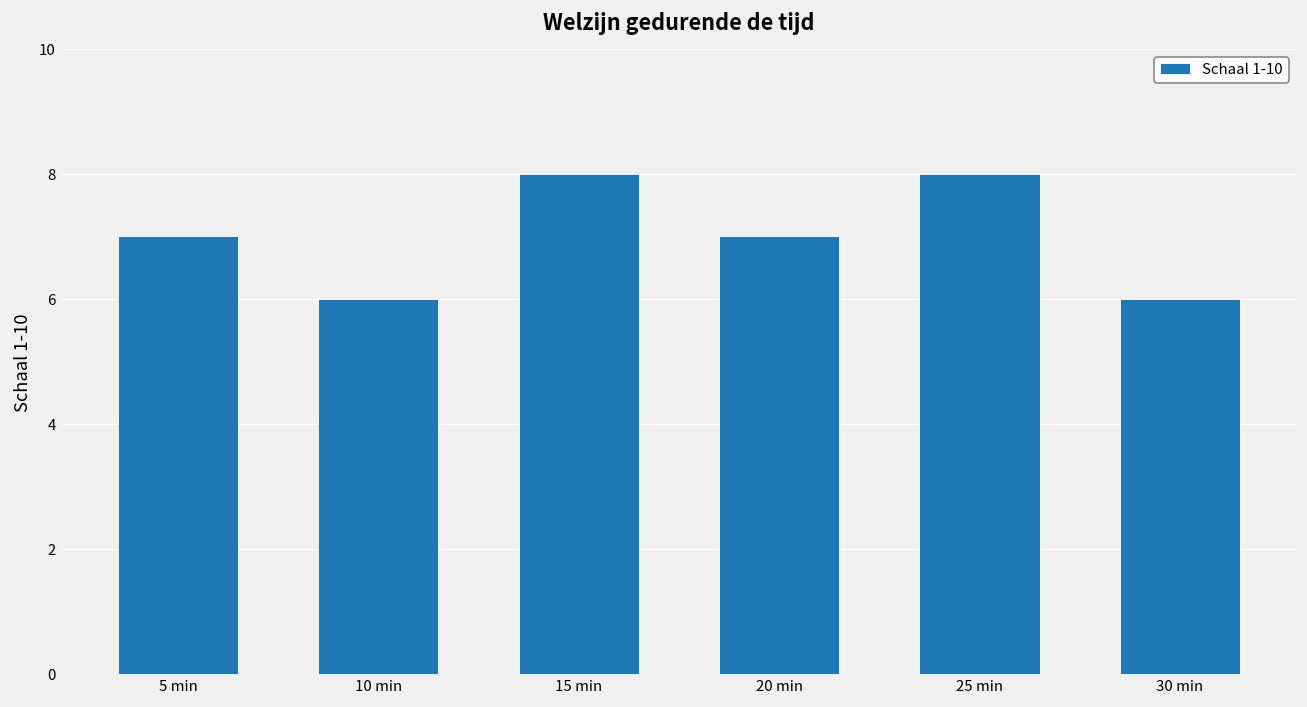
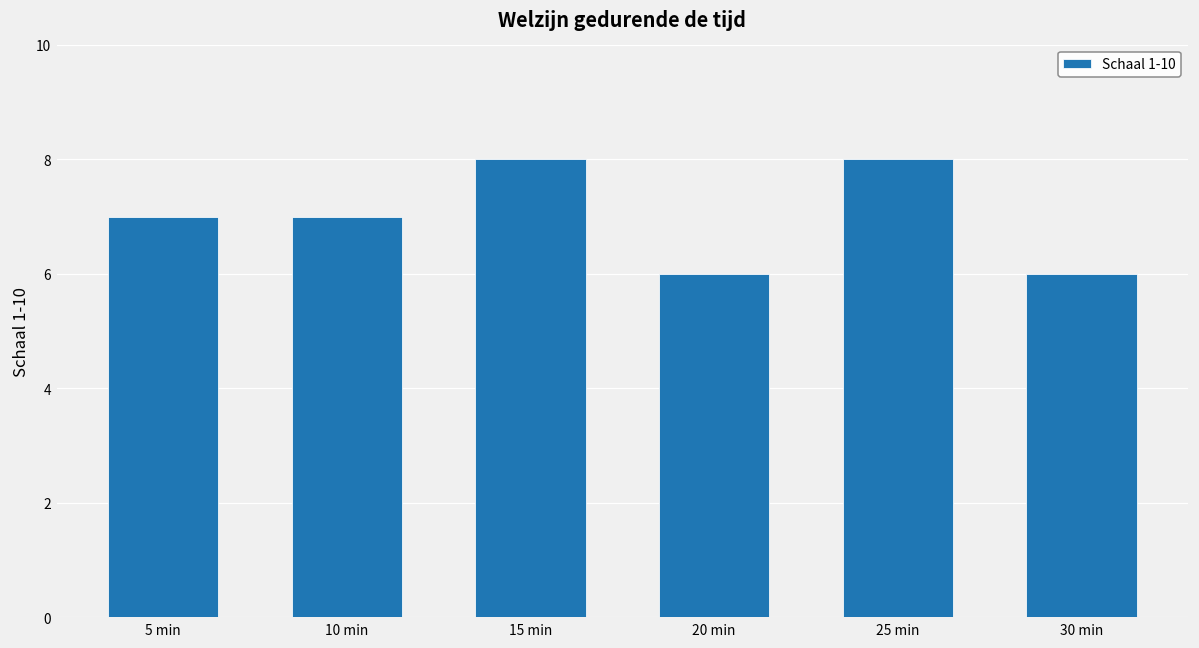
10 min: 6 -> 7
20 min: 7 -> 6
